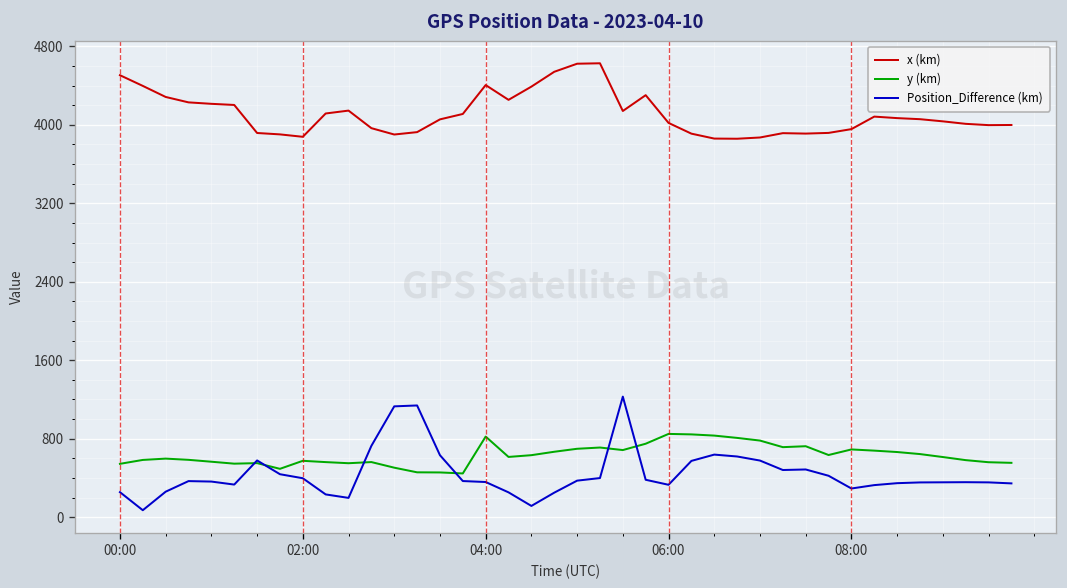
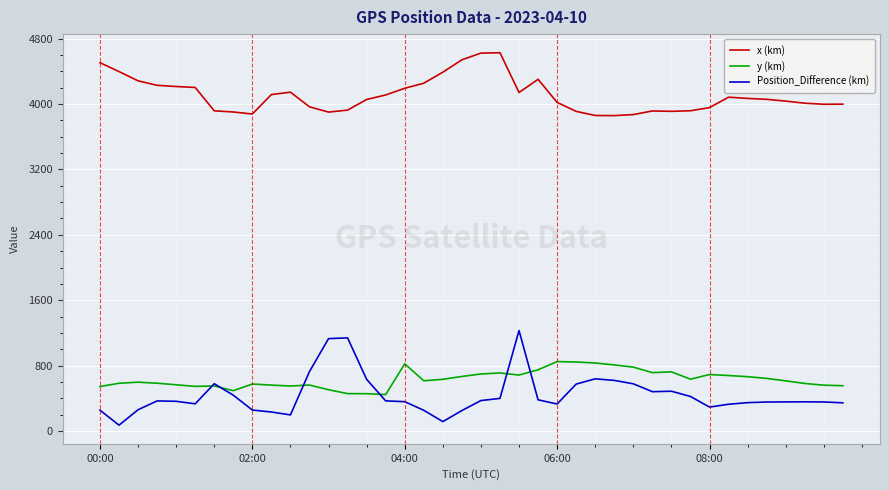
Position_Difference (km), 02:00: 400 -> 300
x (km), 04:00: 4400 -> 4200
